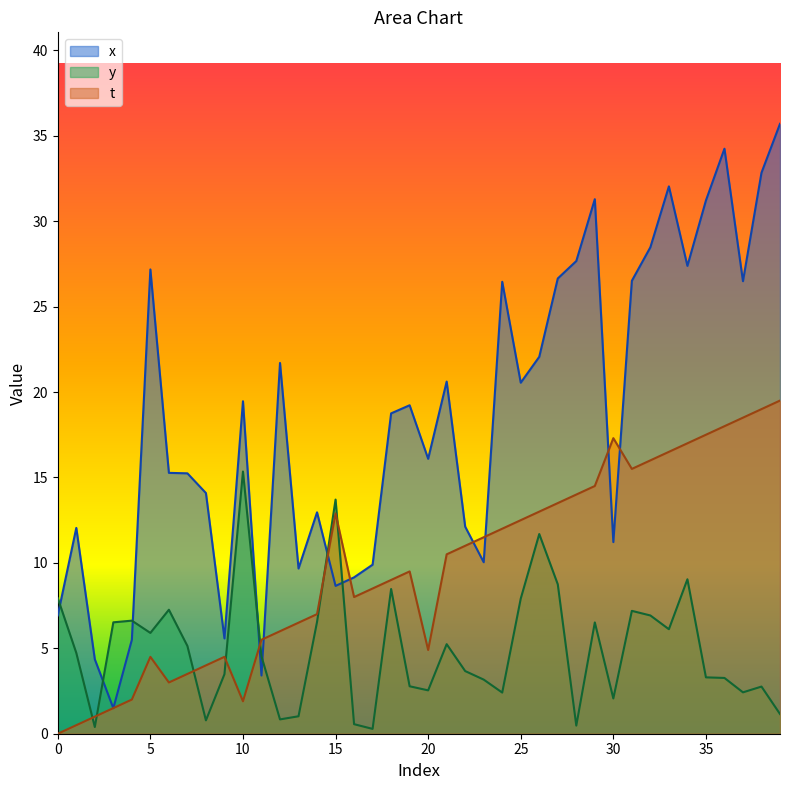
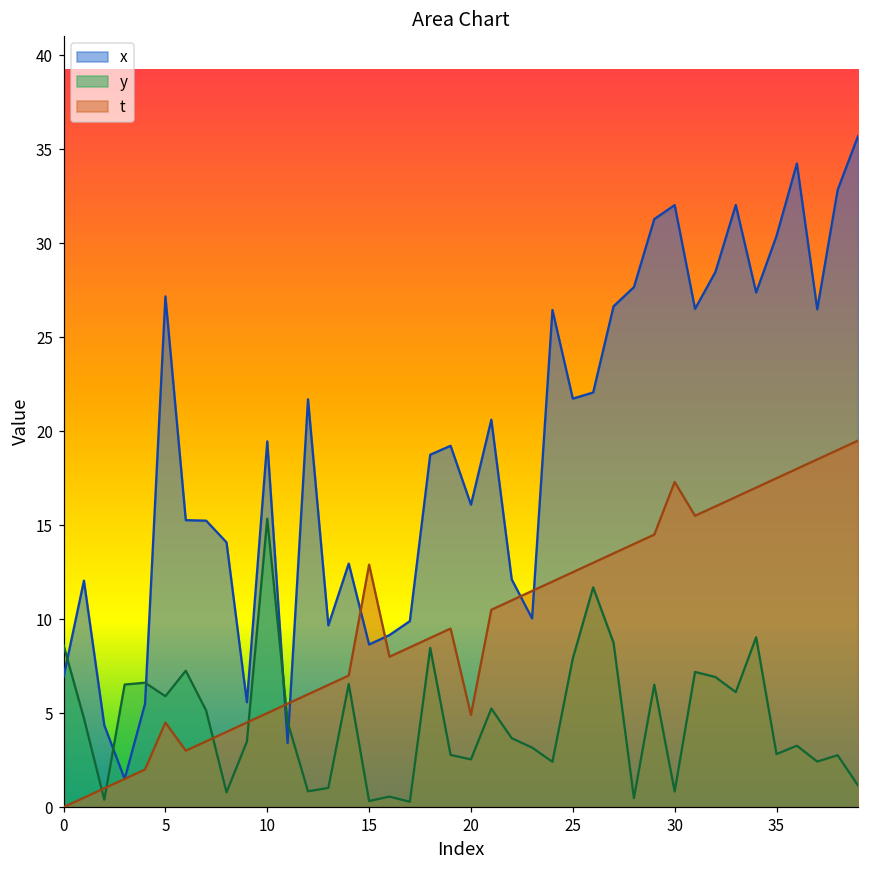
y, 0: 7.9 -> 8.6
t, 10: 1.9 -> 5.0
y, 15: 13.7 -> 0.3
x, 25: 20.5 -> 21.7
x, 30: 11.2 -> 32.0
y, 30: 2.1 -> 0.8
x, 35: 31.2 -> 30.4
y, 35: 3.3 -> 2.8
